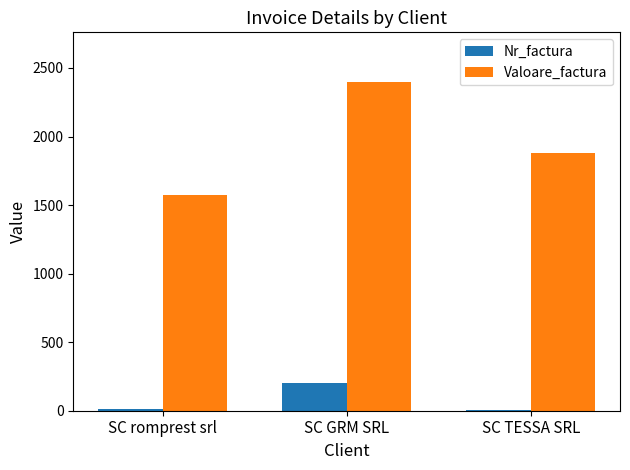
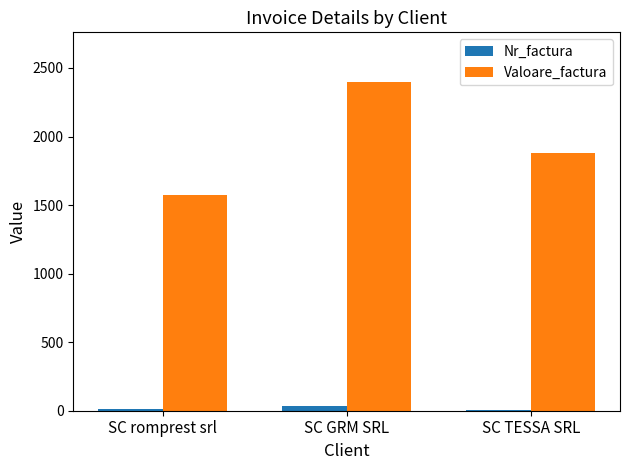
Nr_factura, SC GRM SRL: 200 -> 40
